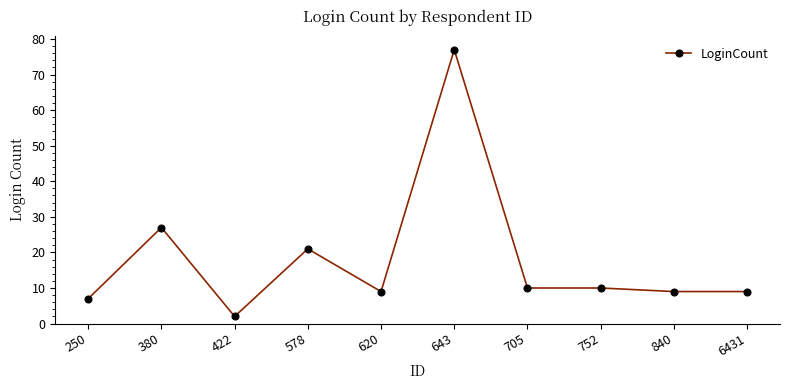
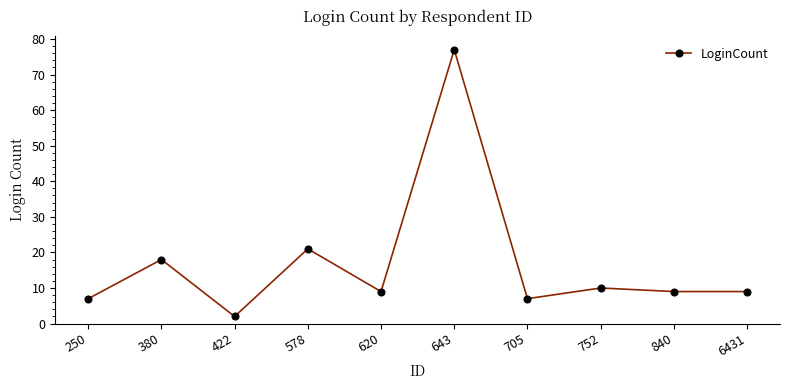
380: 27 -> 18
705: 10 -> 7
